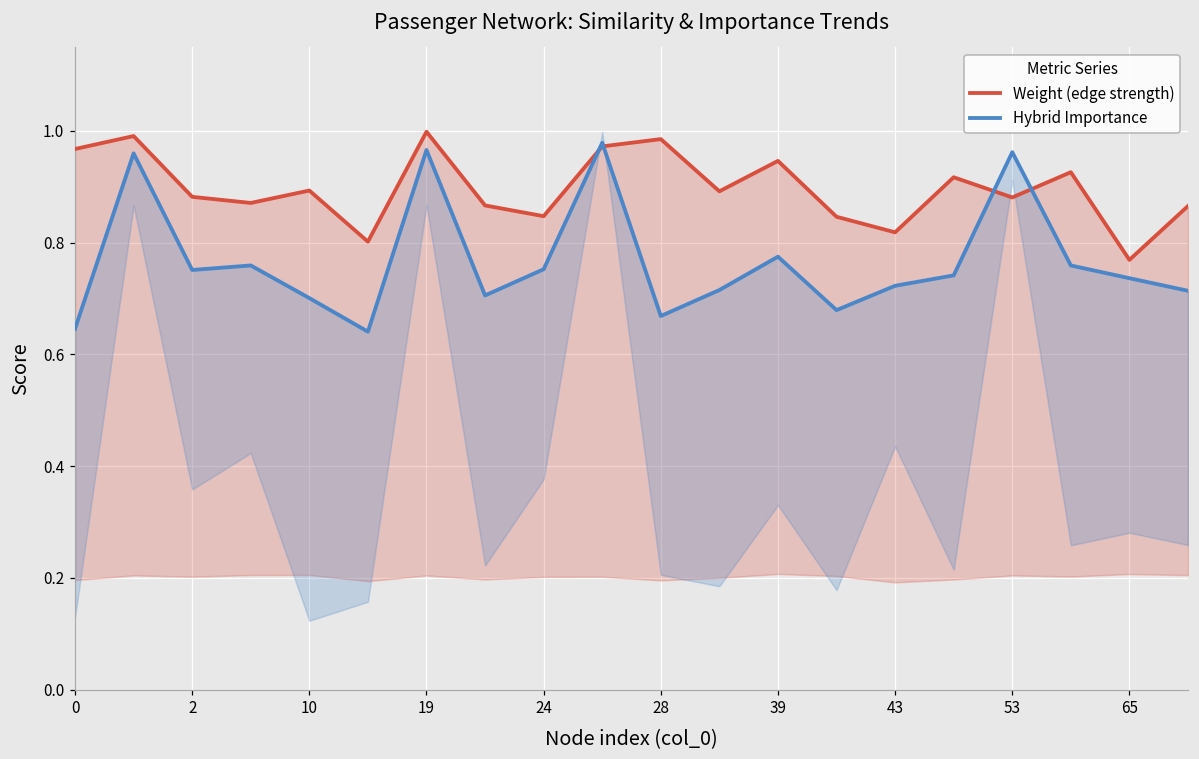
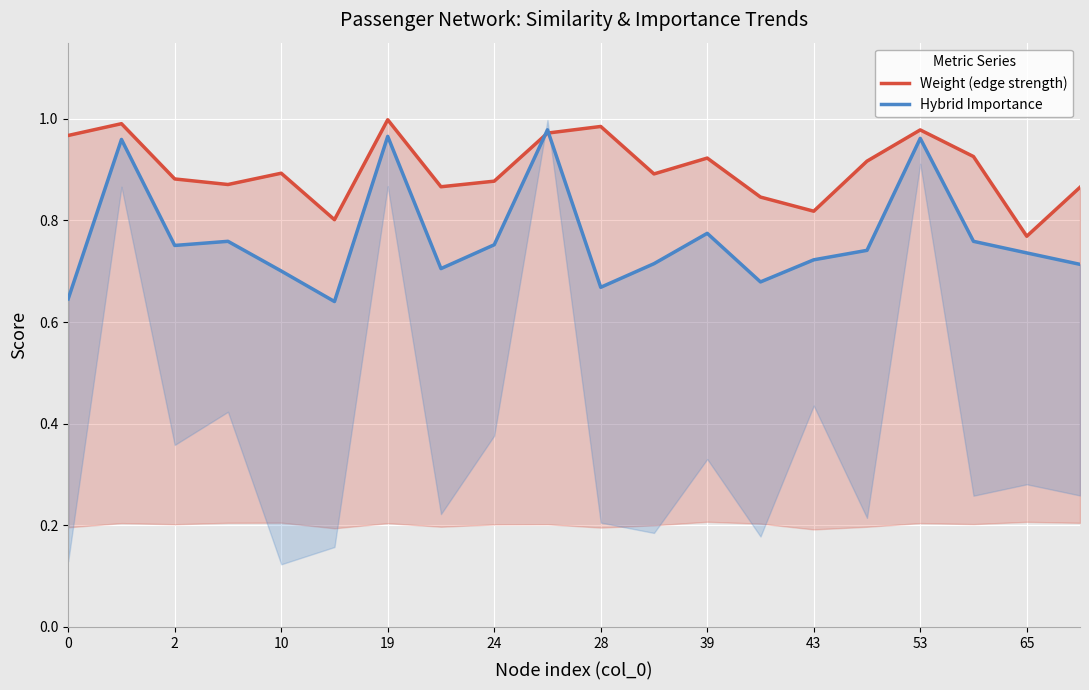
Weight (edge strength), 24: 0.85 -> 0.88
Weight (edge strength), 39: 0.95 -> 0.92
Weight (edge strength), 53: 0.88 -> 0.98
